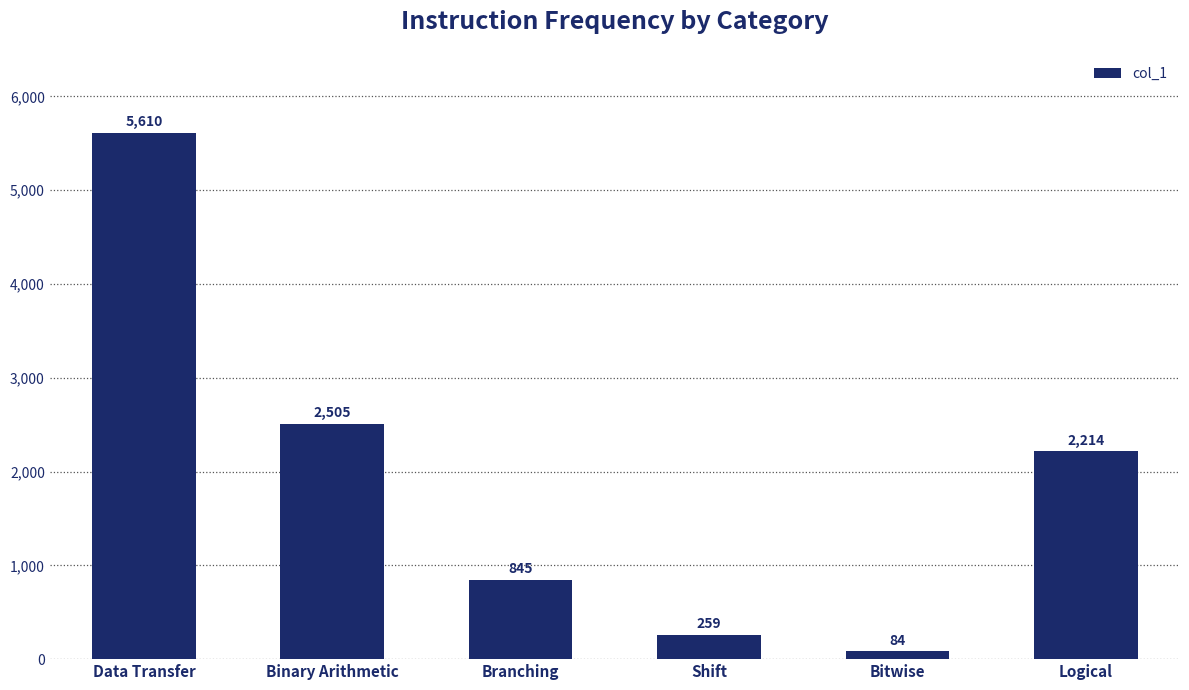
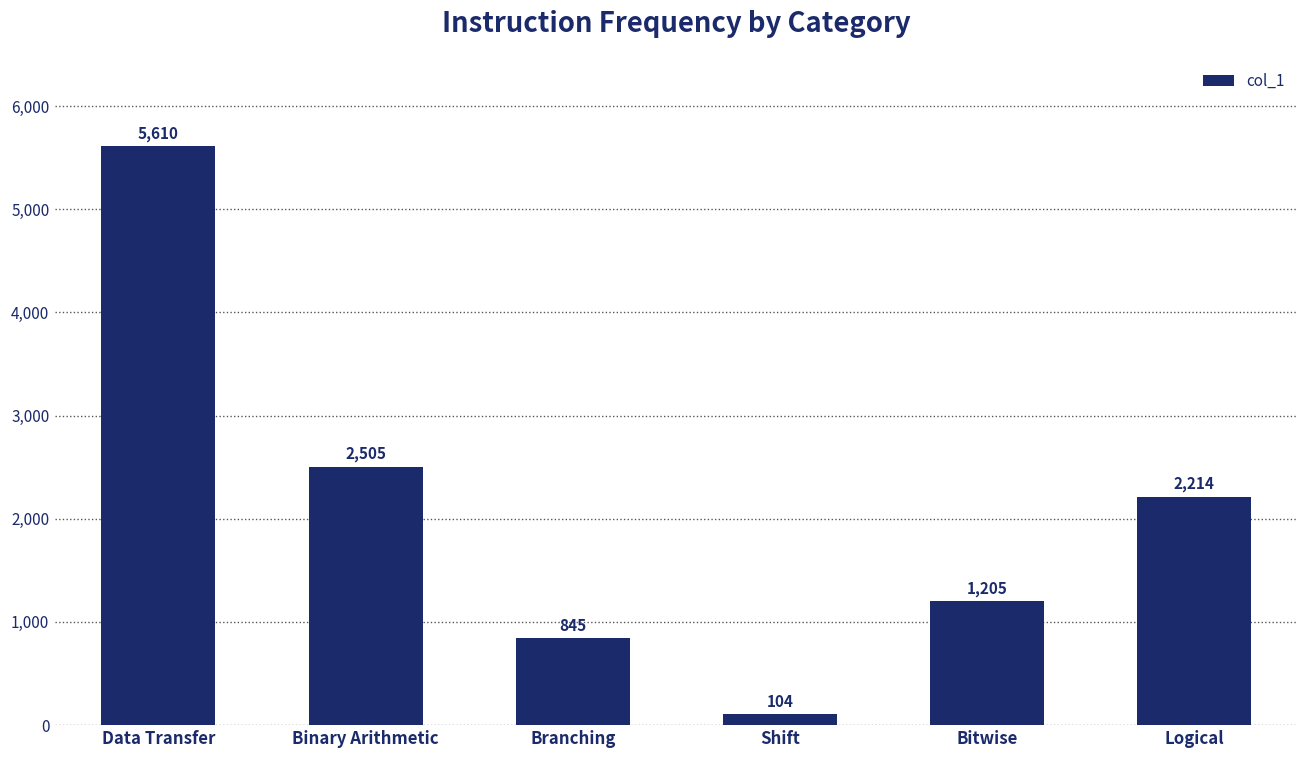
Shift: 259 -> 104
Bitwise: 84 -> 1,205
